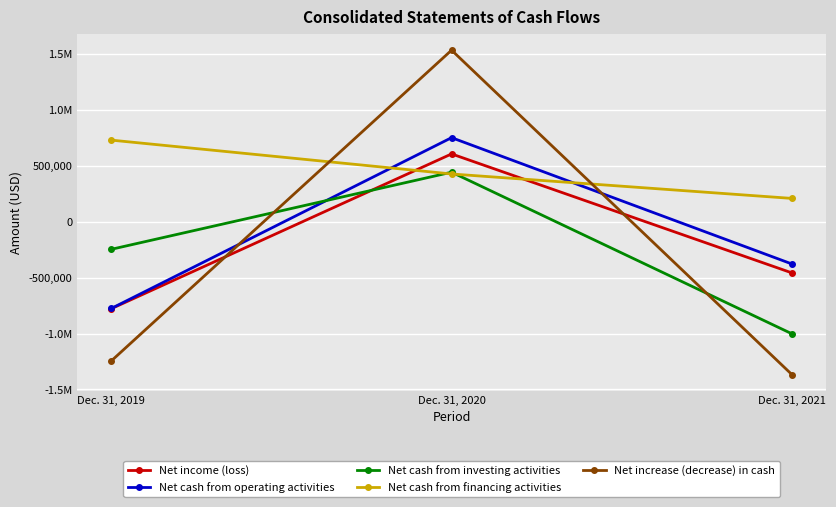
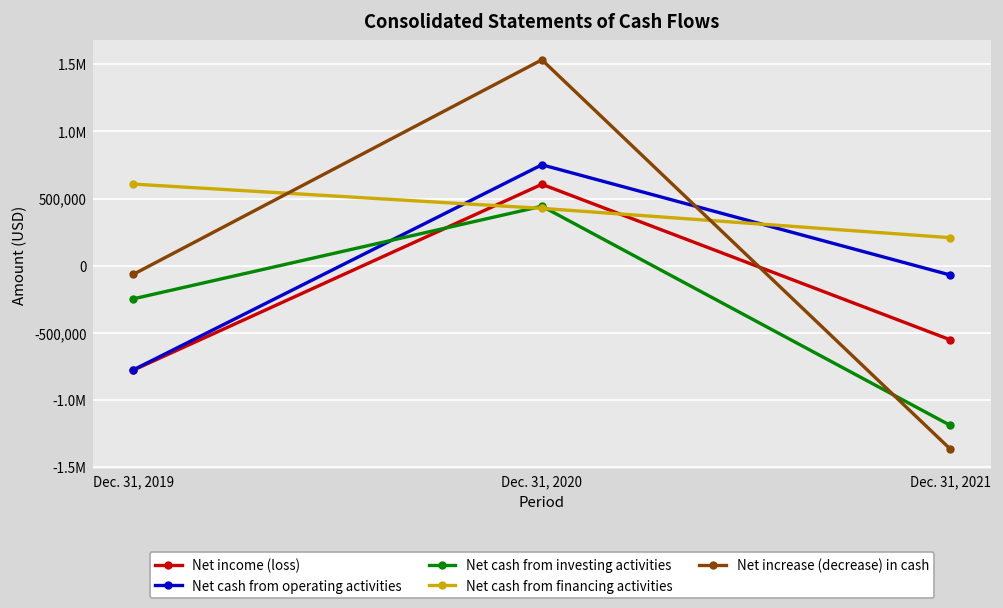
Net cash from financing activities, Dec. 31, 2019: 730,000 -> 610,000
Net increase (decrease) in cash, Dec. 31, 2019: -1,250,000 -> -60,000
Net income (loss), Dec. 31, 2021: -460,000 -> -550,000
Net cash from operating activities, Dec. 31, 2021: -380,000 -> -70,000
Net cash from investing activities, Dec. 31, 2021: -1,000,000 -> -1,190,000
